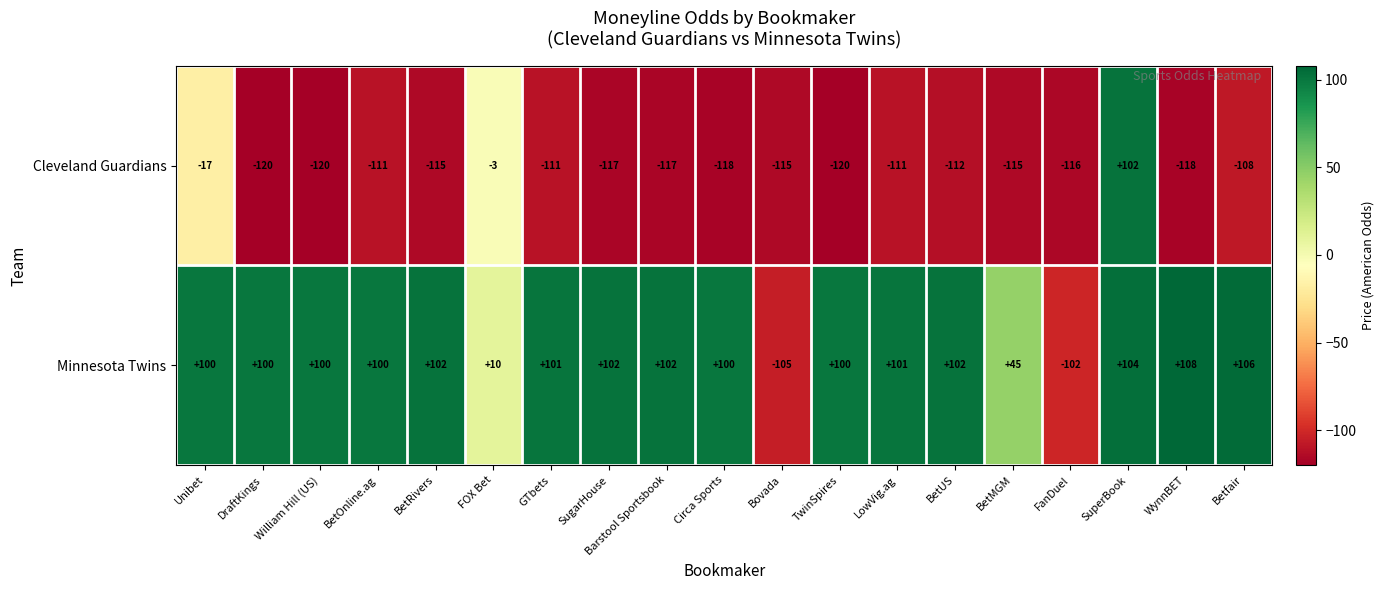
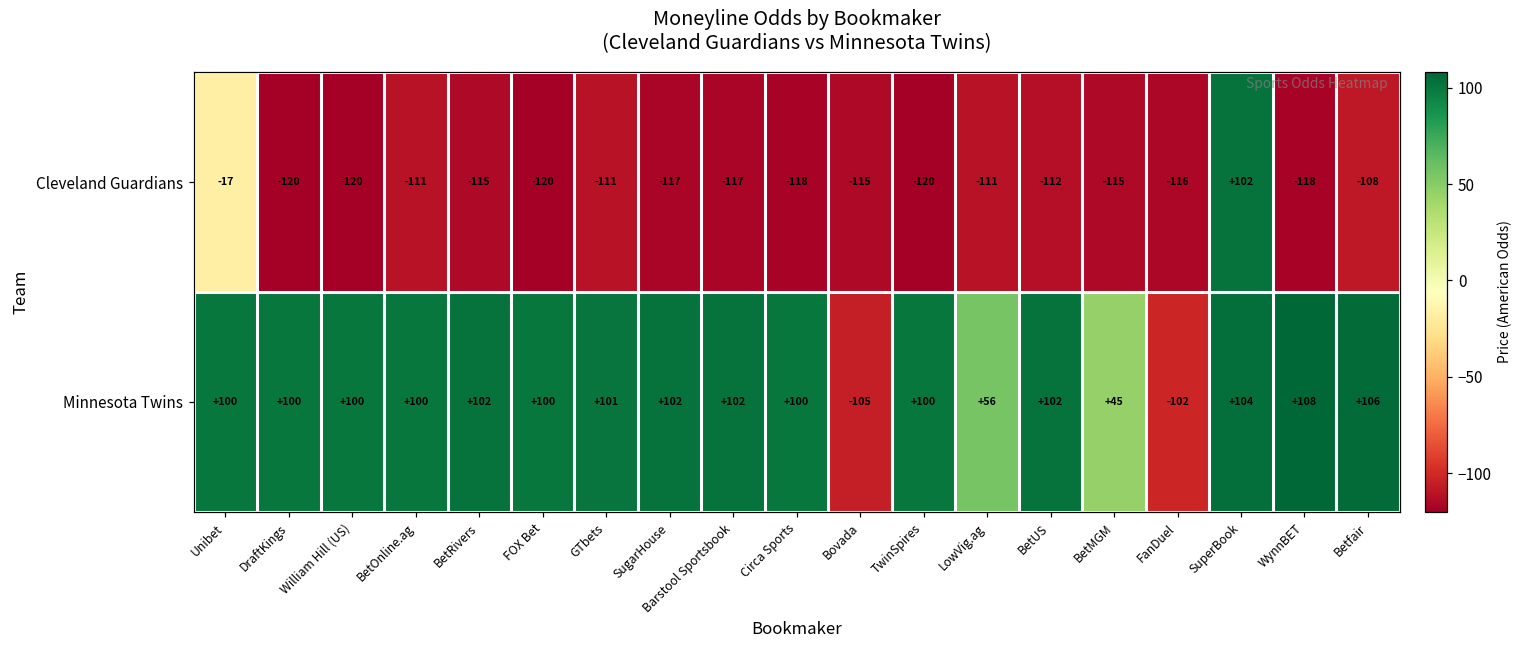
Cleveland Guardians, FOX Bet: -3 -> -120
Minnesota Twins, FOX Bet: +10 -> +100
Minnesota Twins, LowVig.ag: +101 -> +56
